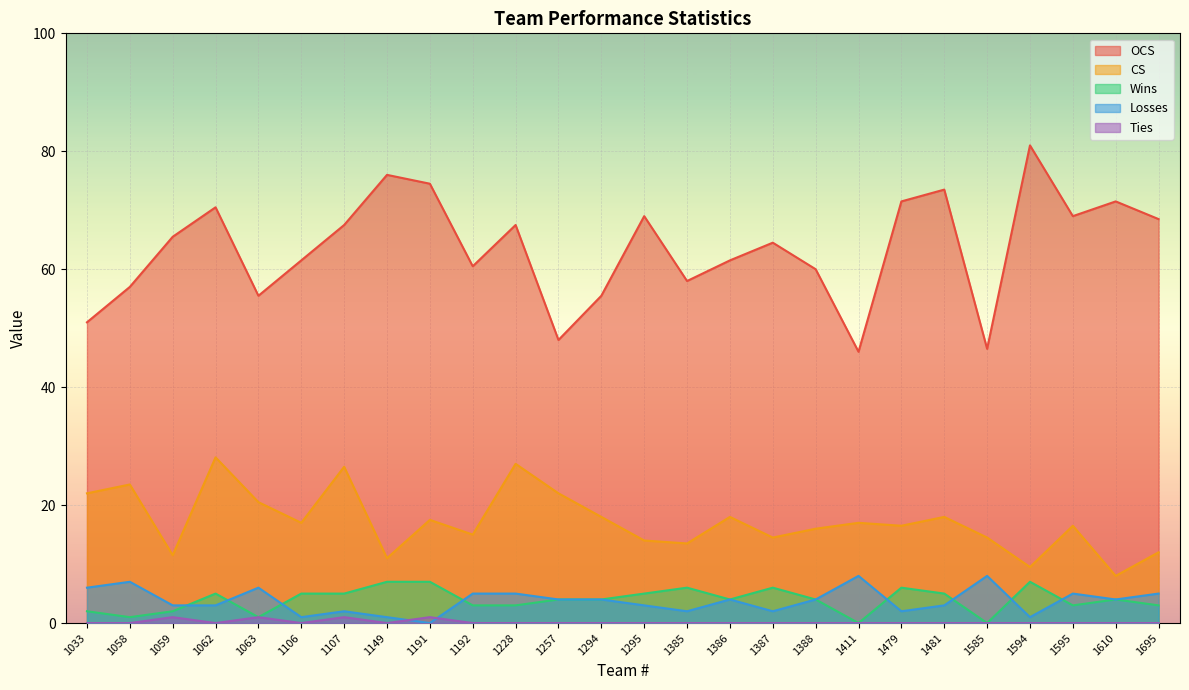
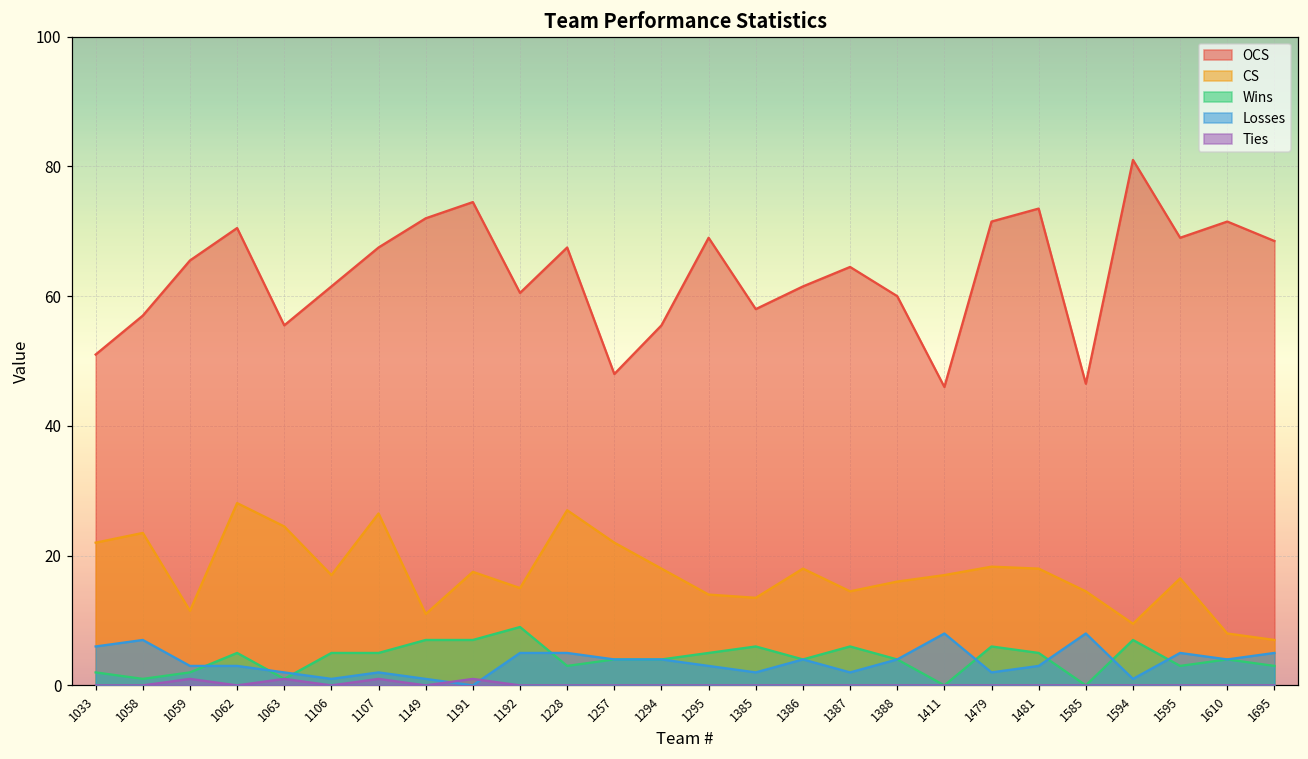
CS, 1063: 21 -> 25
Losses, 1063: 6 -> 2
OCS, 1149: 76 -> 72
Wins, 1192: 3 -> 9
CS, 1479: 17 -> 18
CS, 1695: 12 -> 7
